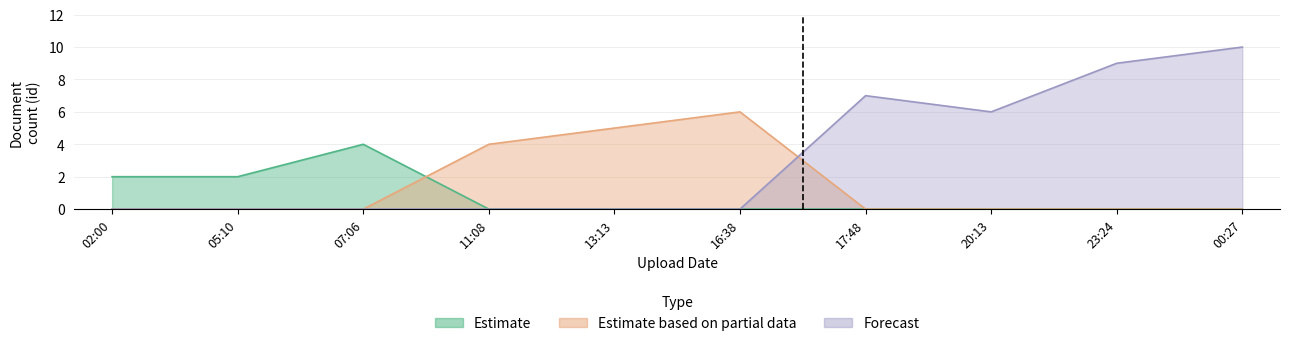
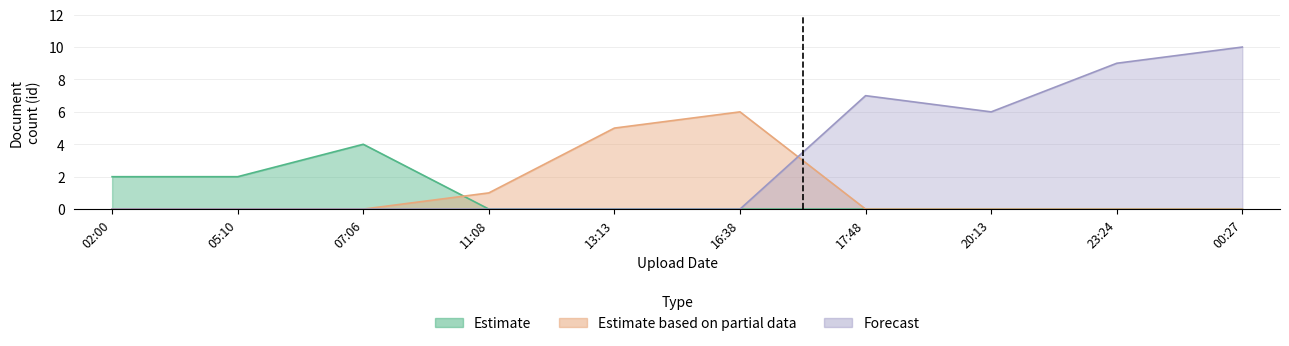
Estimate based on partial data, 11:08: 4 -> 1
